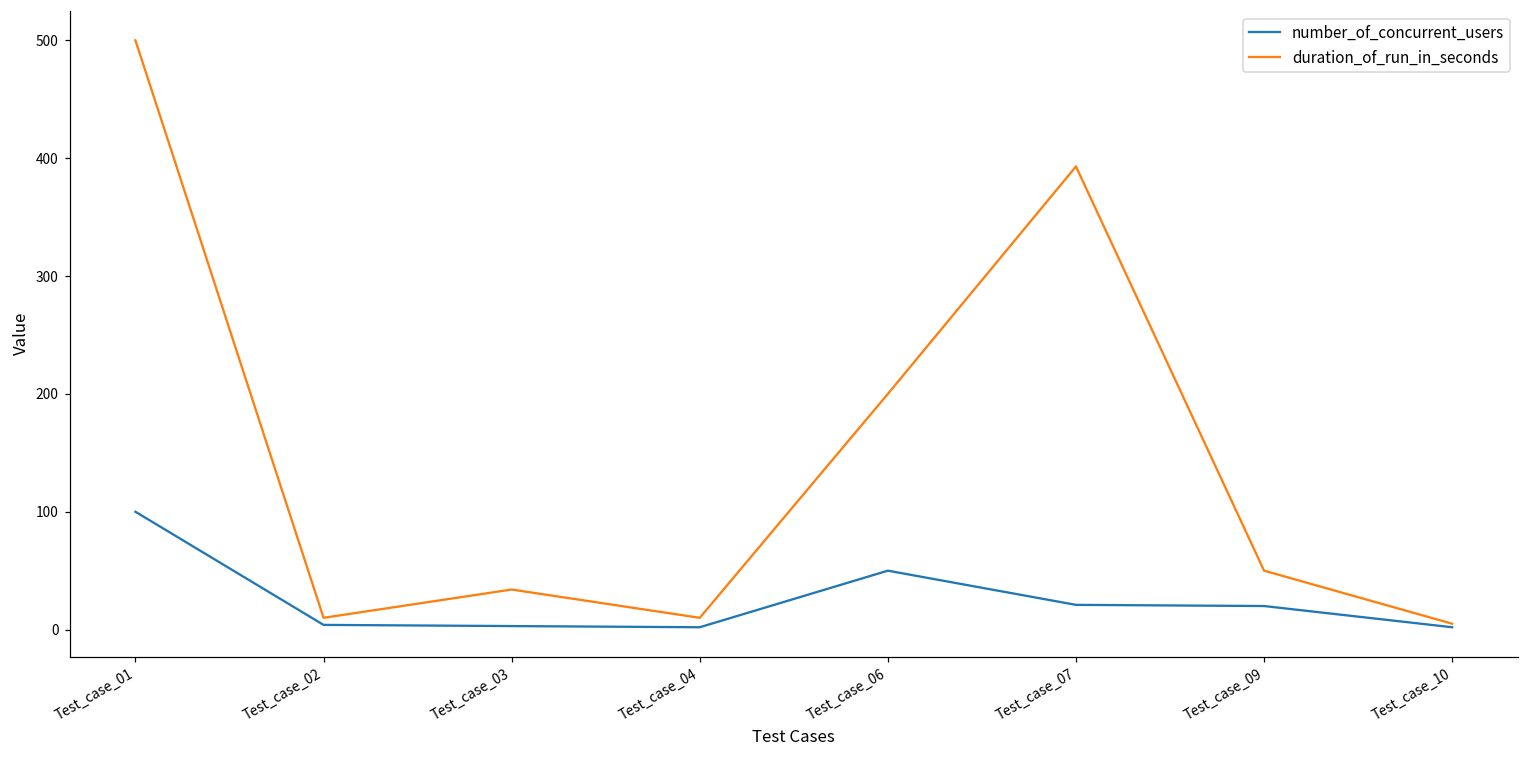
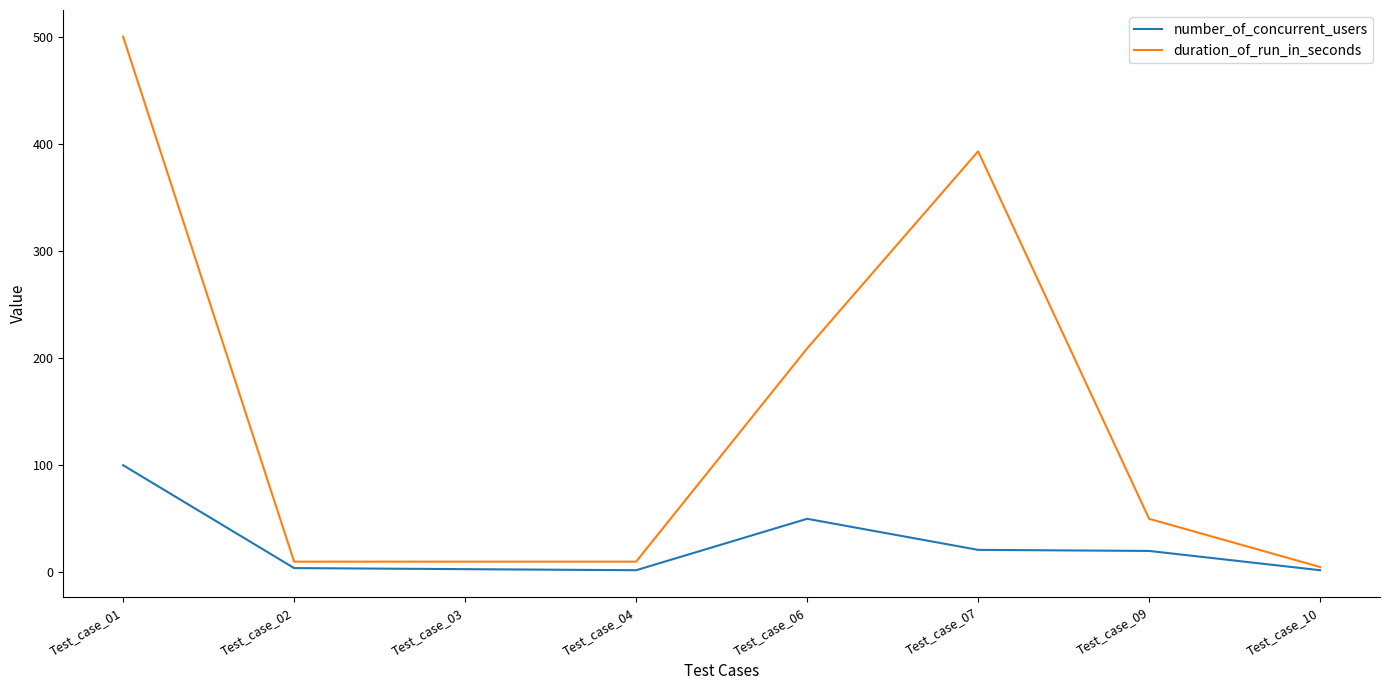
duration_of_run_in_seconds, Test_case_03: 34 -> 10
duration_of_run_in_seconds, Test_case_06: 200 -> 209
